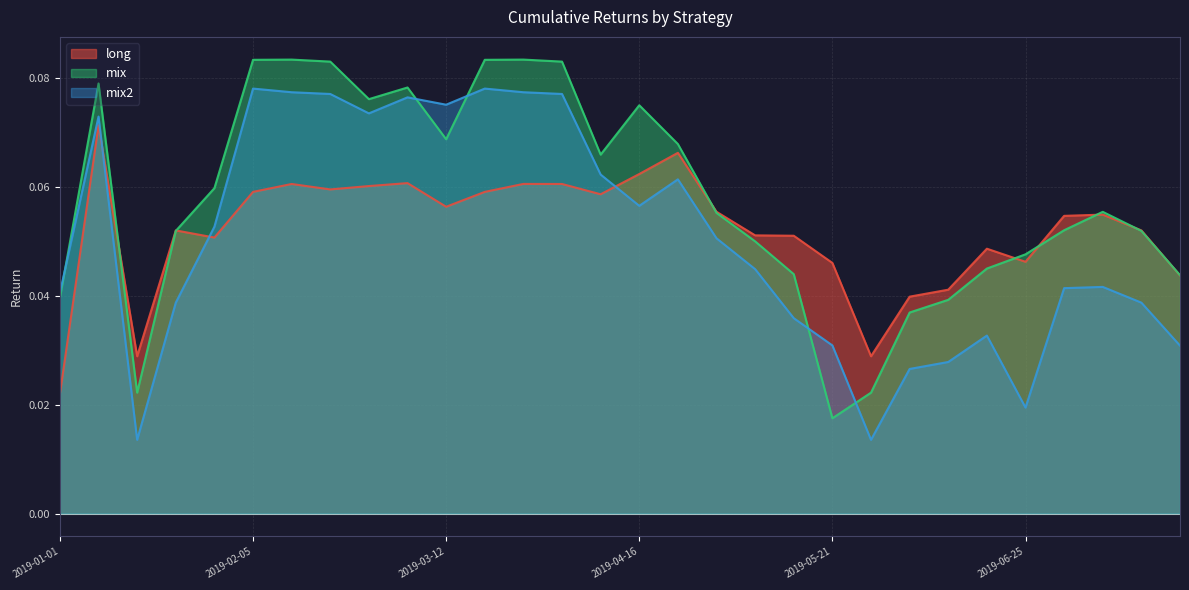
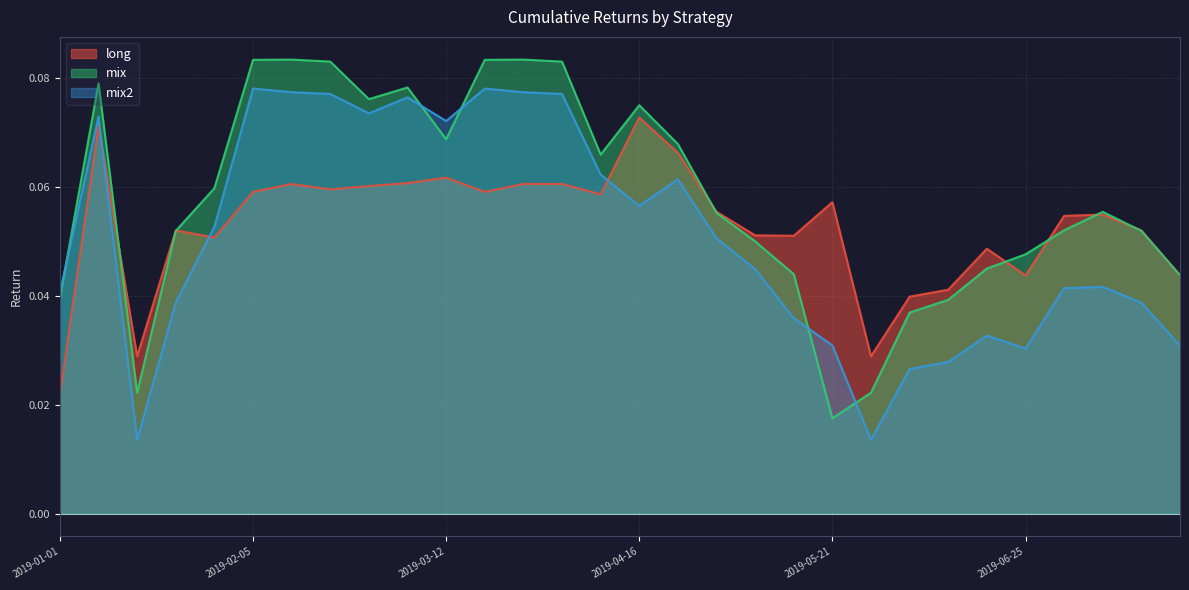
long, 2019-03-12: 0.056 -> 0.062
mix2, 2019-03-12: 0.075 -> 0.072
long, 2019-04-16: 0.062 -> 0.073
long, 2019-05-21: 0.046 -> 0.057
long, 2019-06-25: 0.046 -> 0.044
mix2, 2019-06-25: 0.019 -> 0.030
